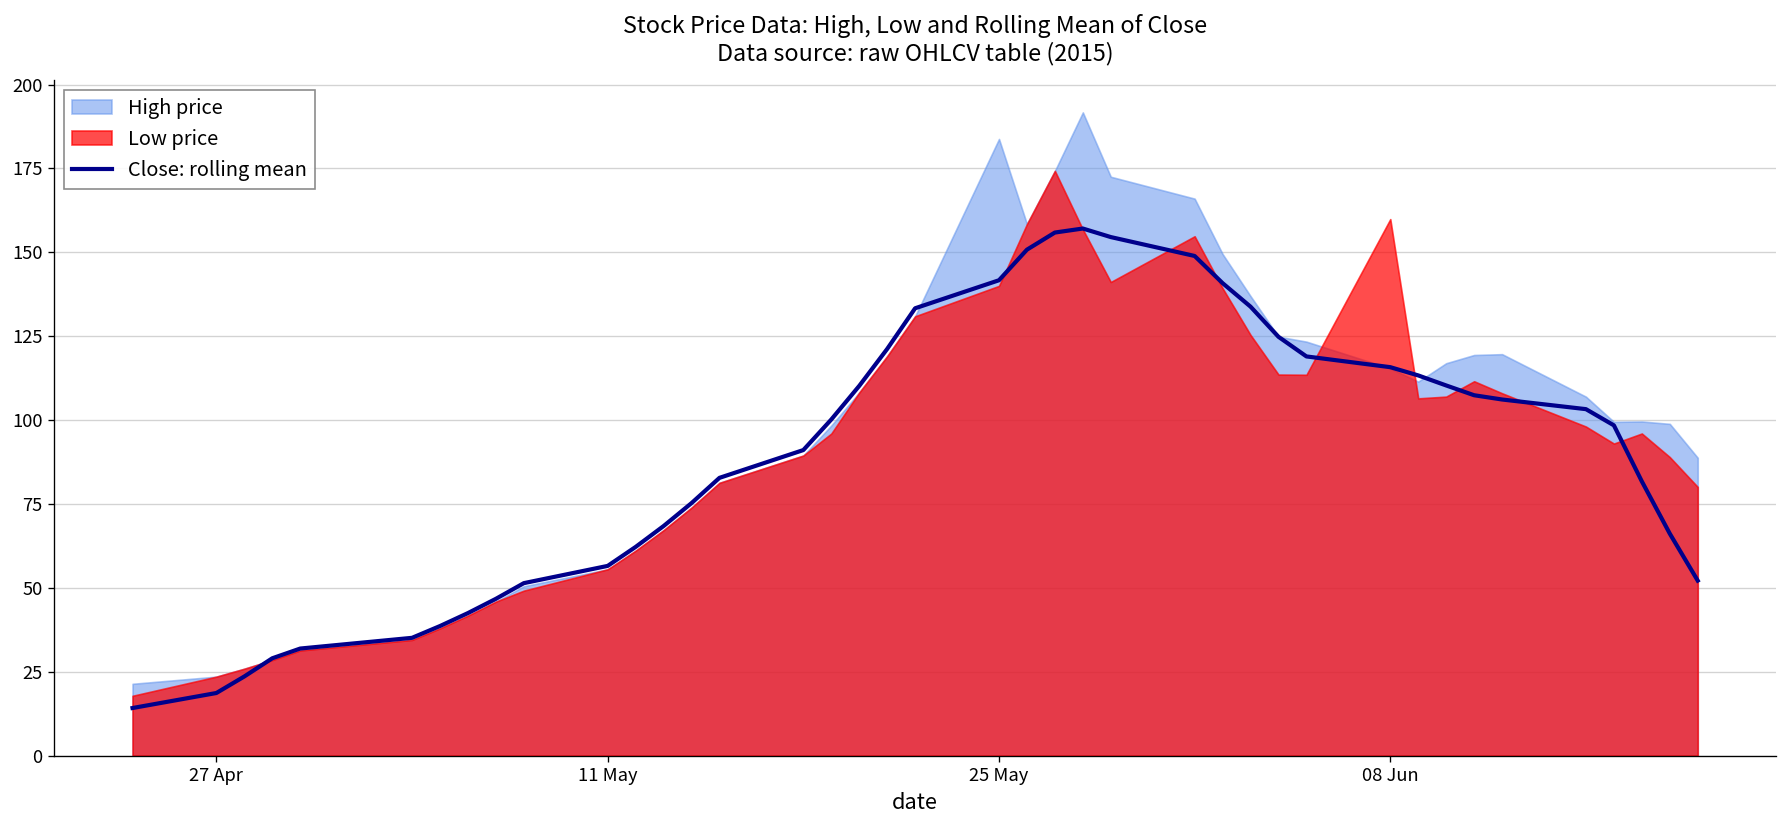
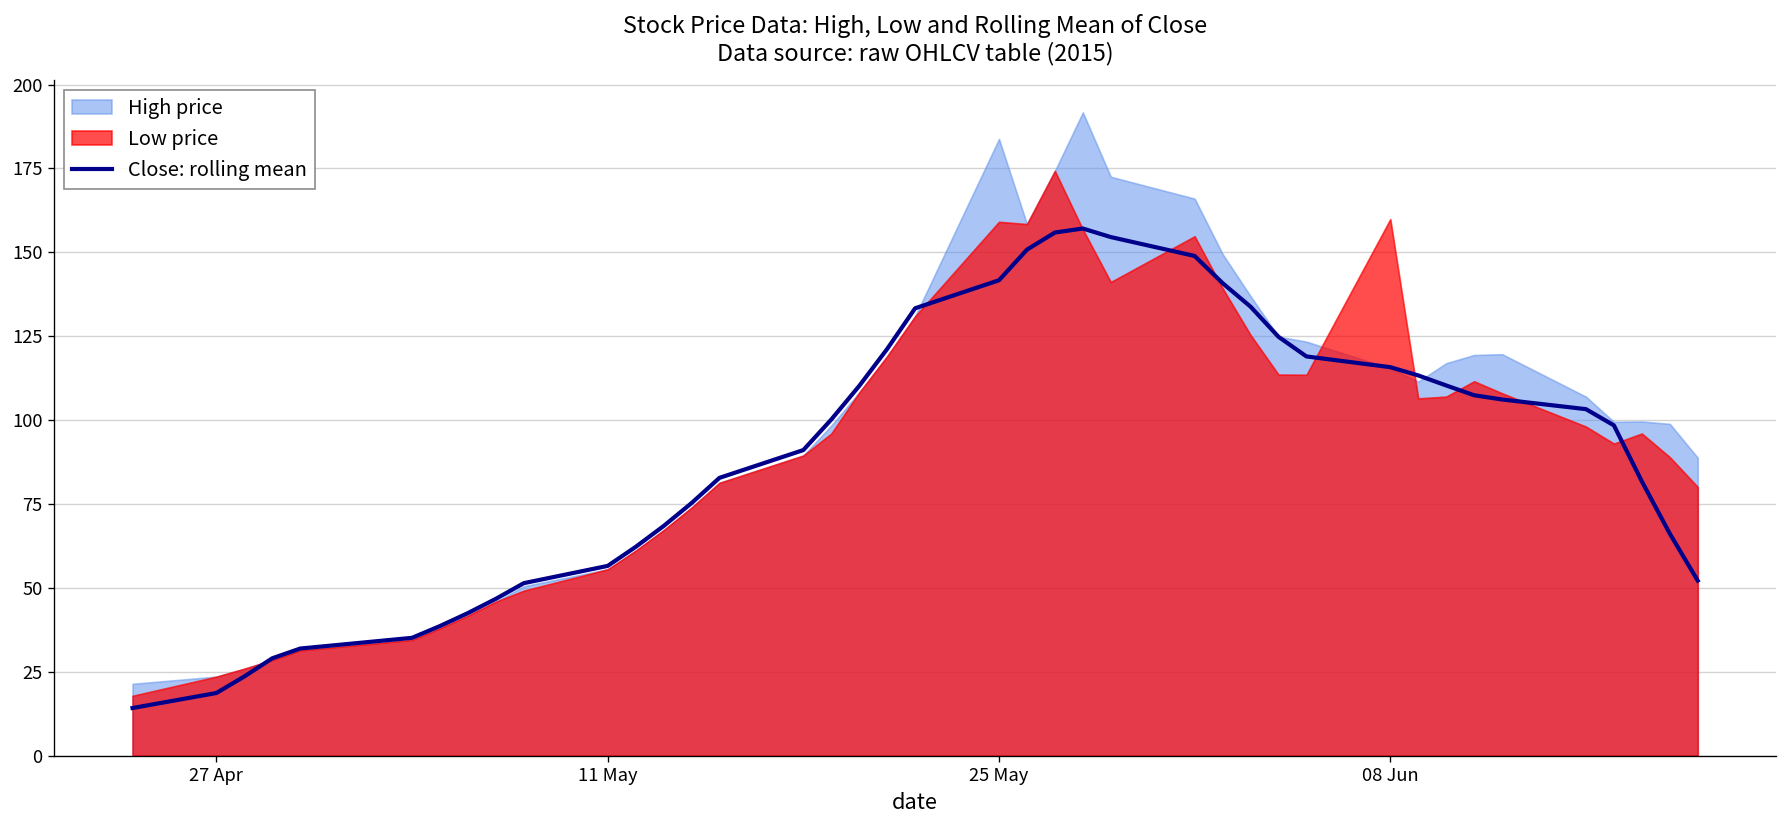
Low price, 25 May: 140 -> 159
